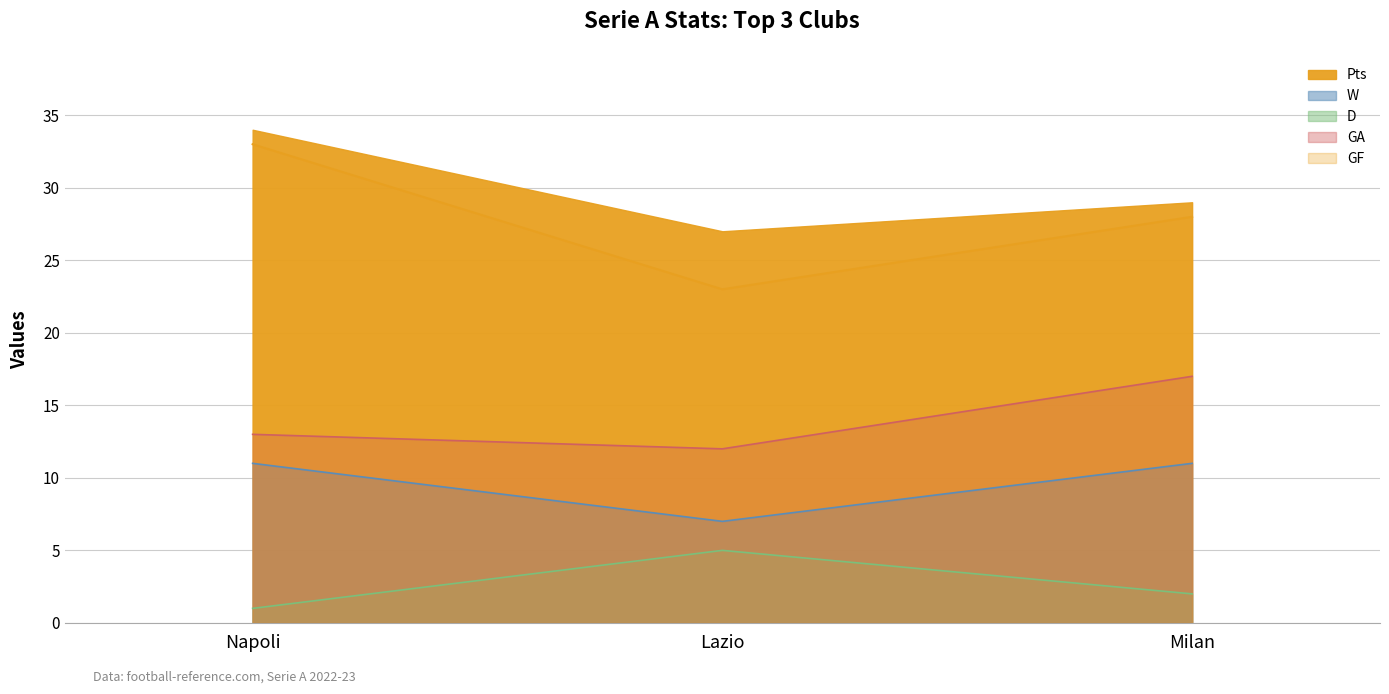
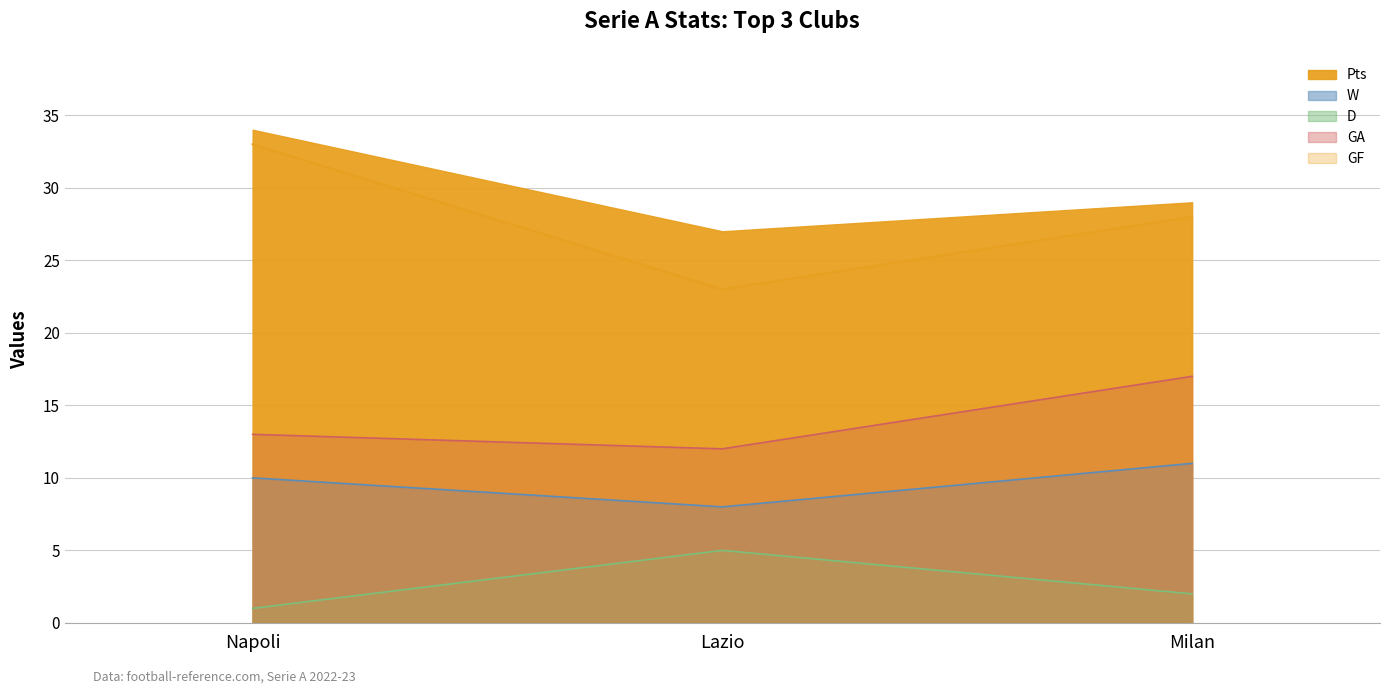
W, Napoli: 11 -> 10
W, Lazio: 7 -> 8
